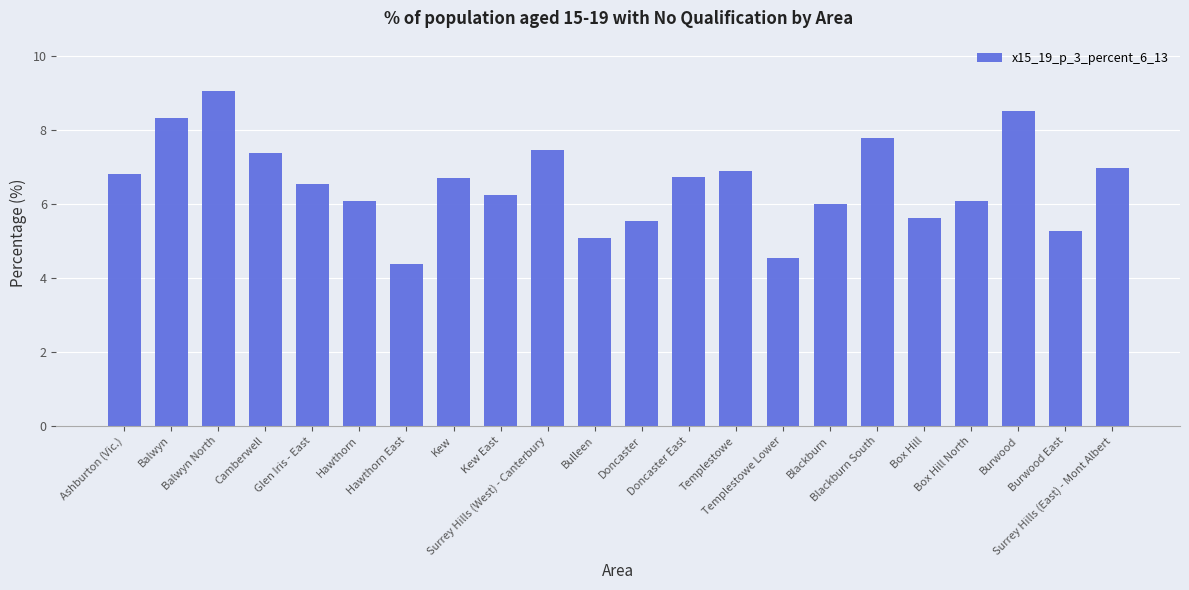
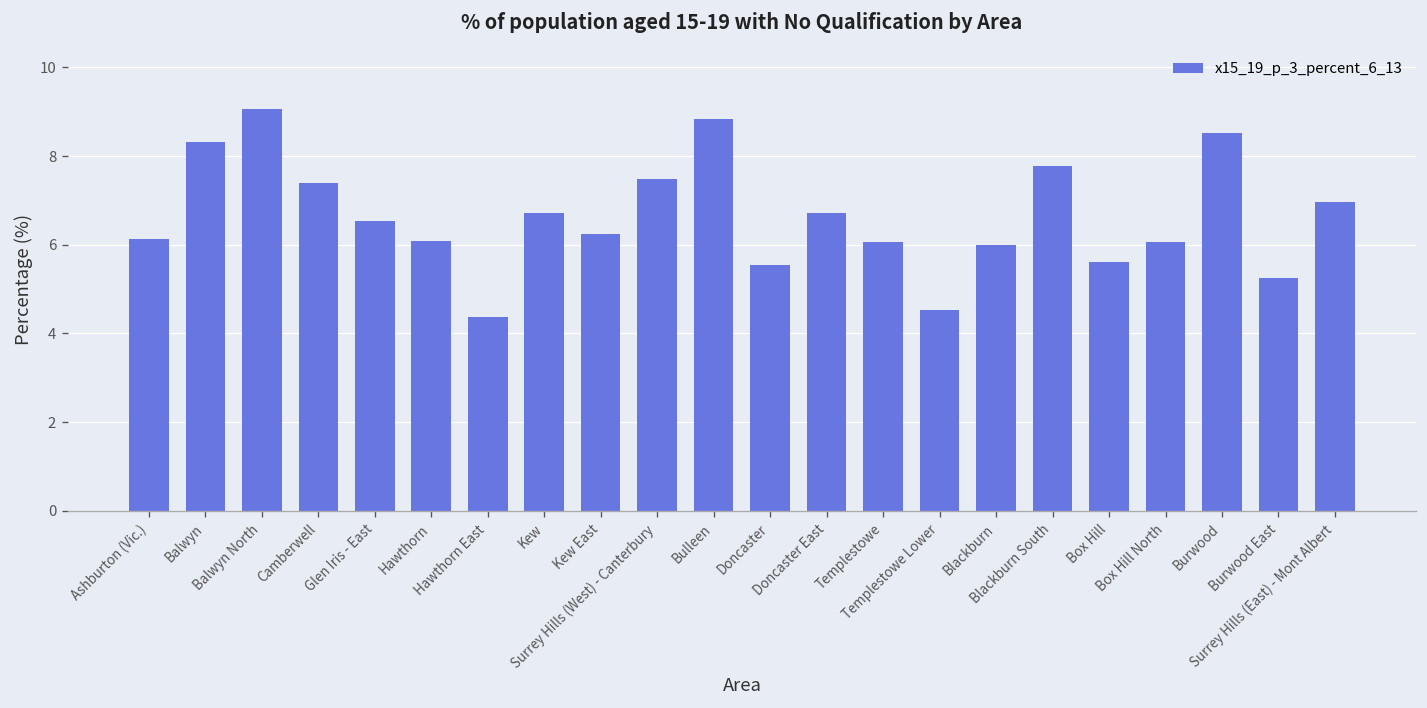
Ashburton (Vic.): 6.8 -> 6.1
Bulleen: 5.1 -> 8.8
Templestowe: 6.9 -> 6.1
